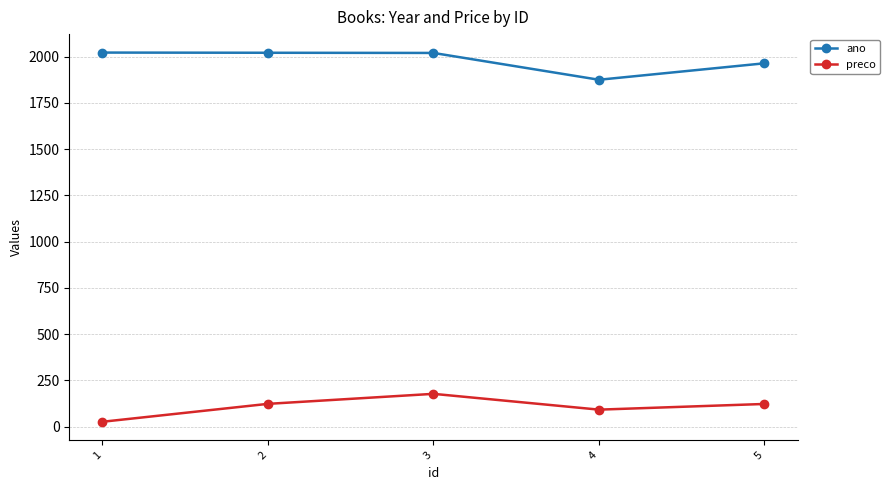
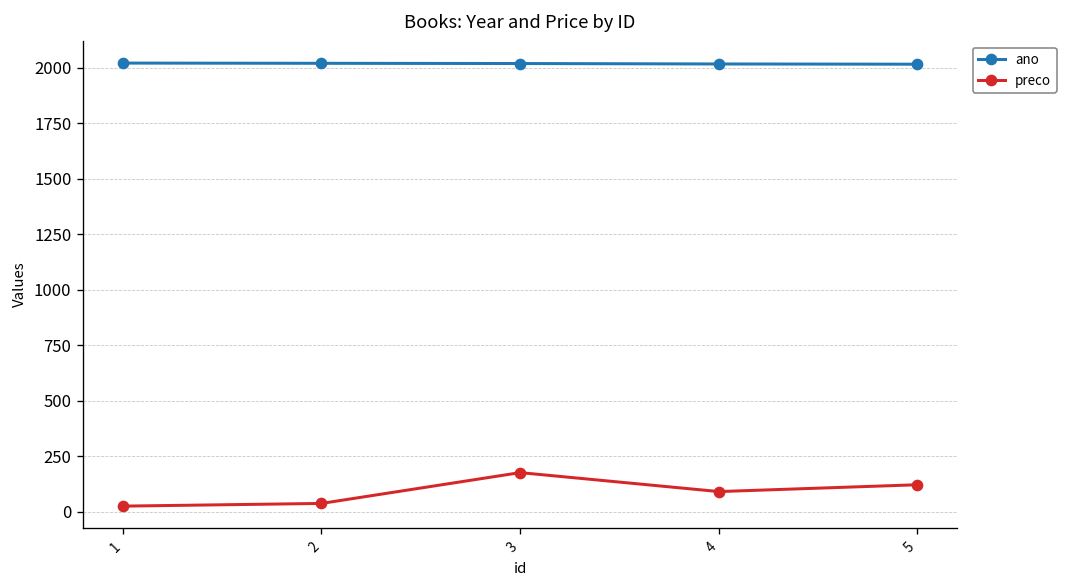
preco, 2: 120 -> 40
ano, 4: 1880 -> 2020
ano, 5: 1960 -> 2020
